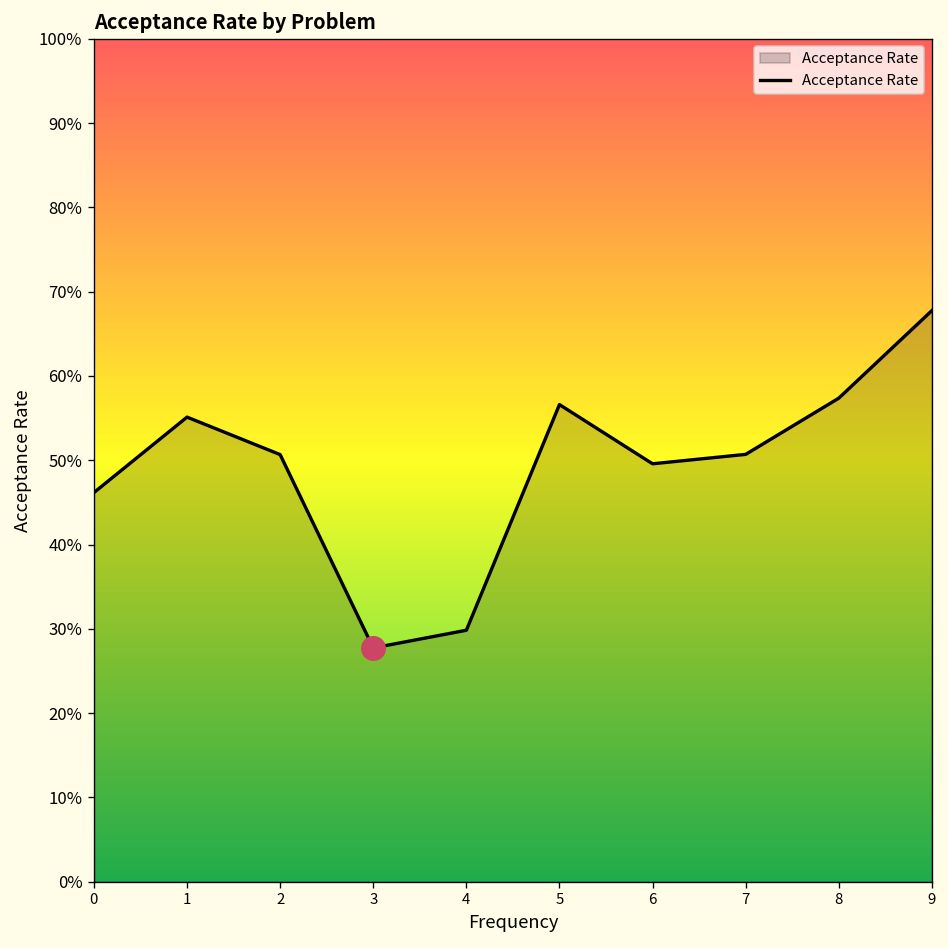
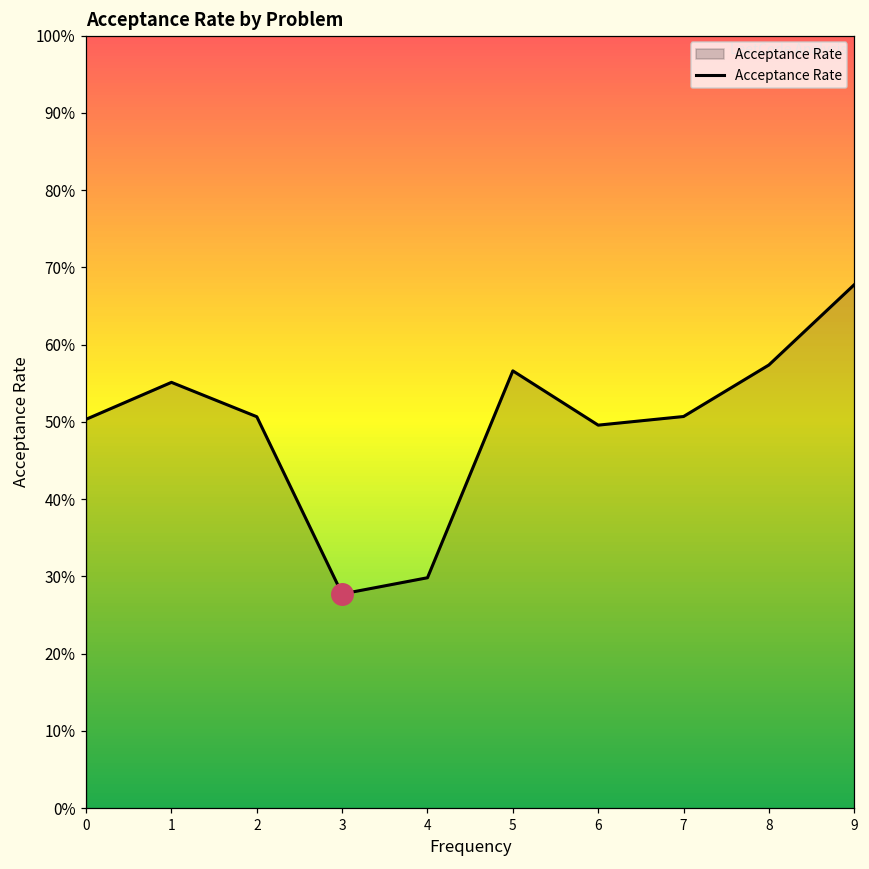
Acceptance Rate, 0: 46% -> 50%
